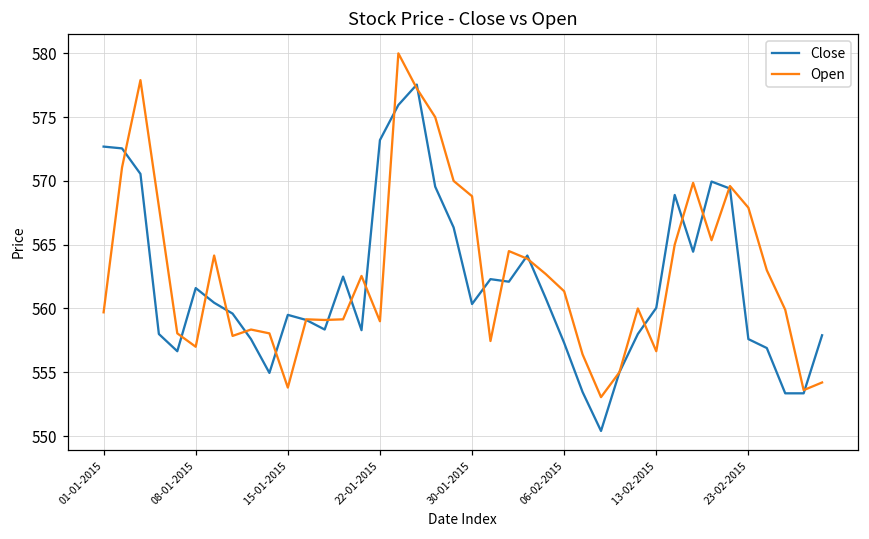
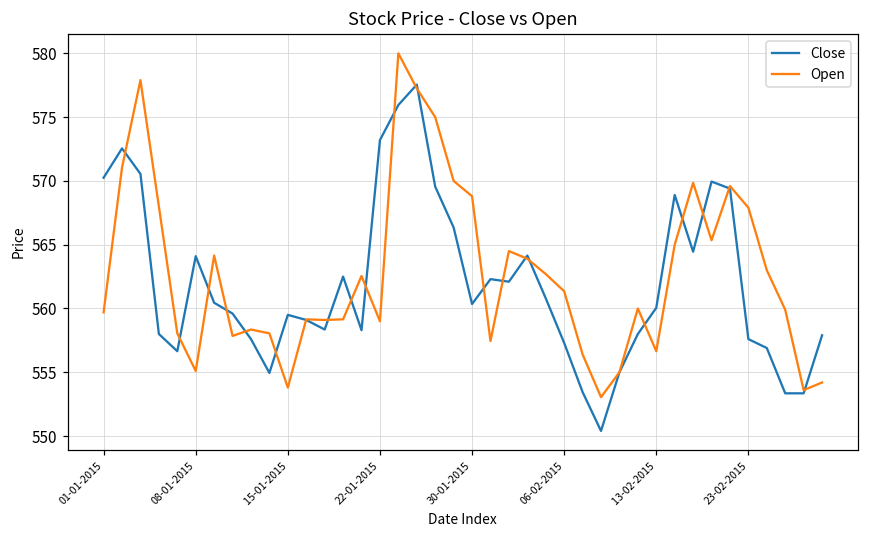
Close, 01-01-2015: 572.7 -> 570.3
Close, 08-01-2015: 561.6 -> 564.1
Open, 08-01-2015: 557.0 -> 555.1
